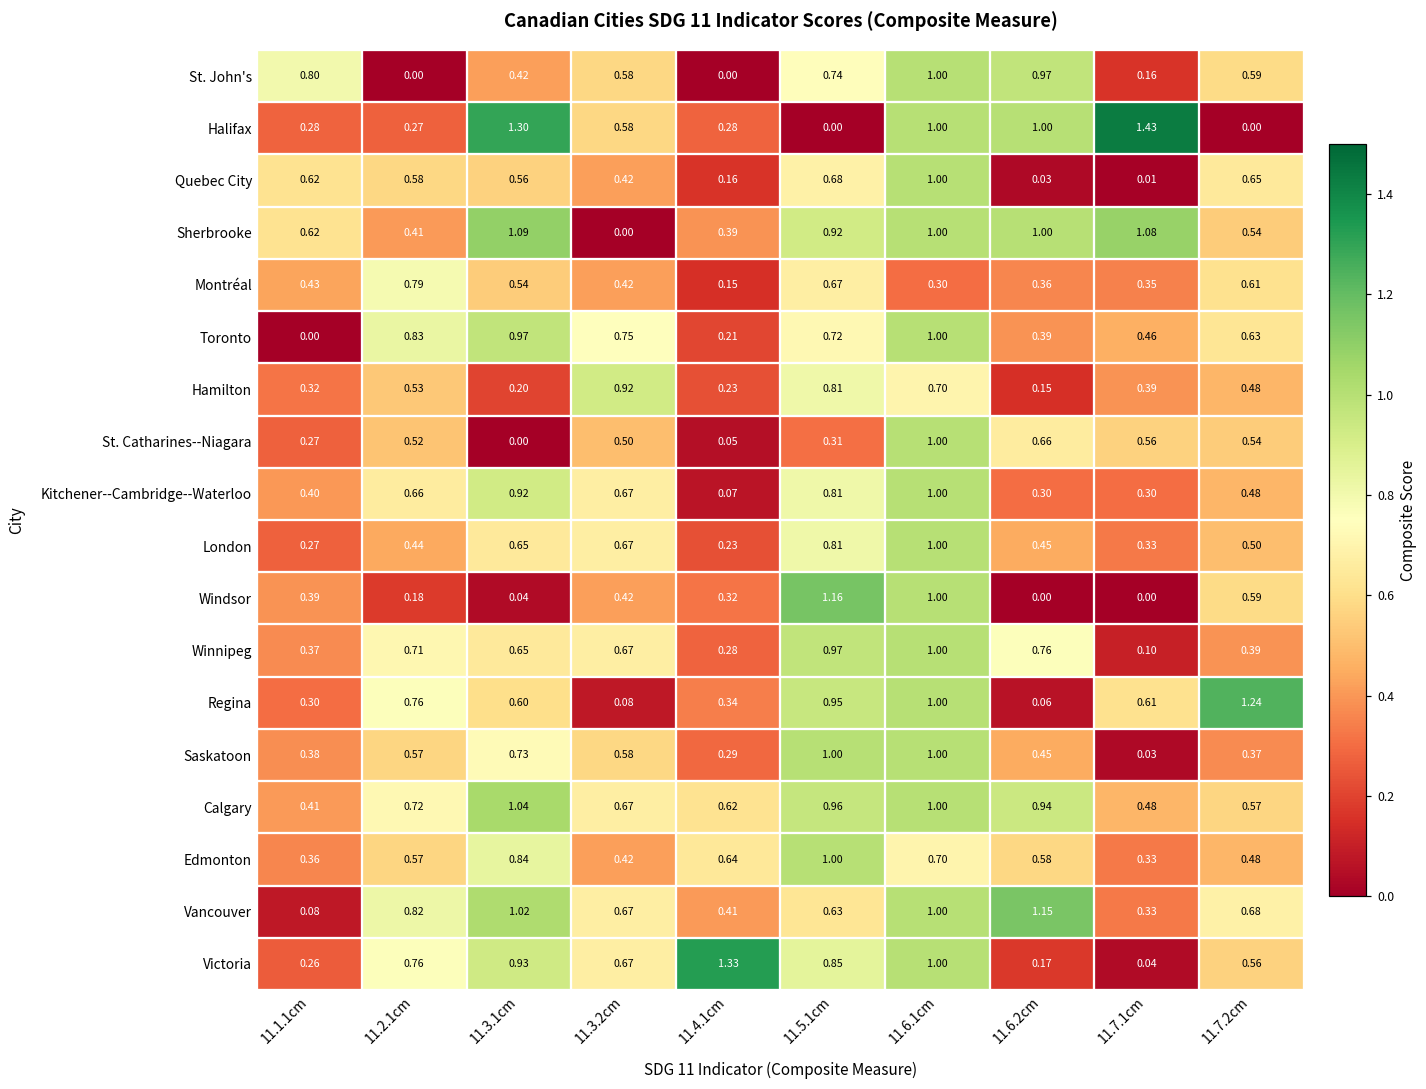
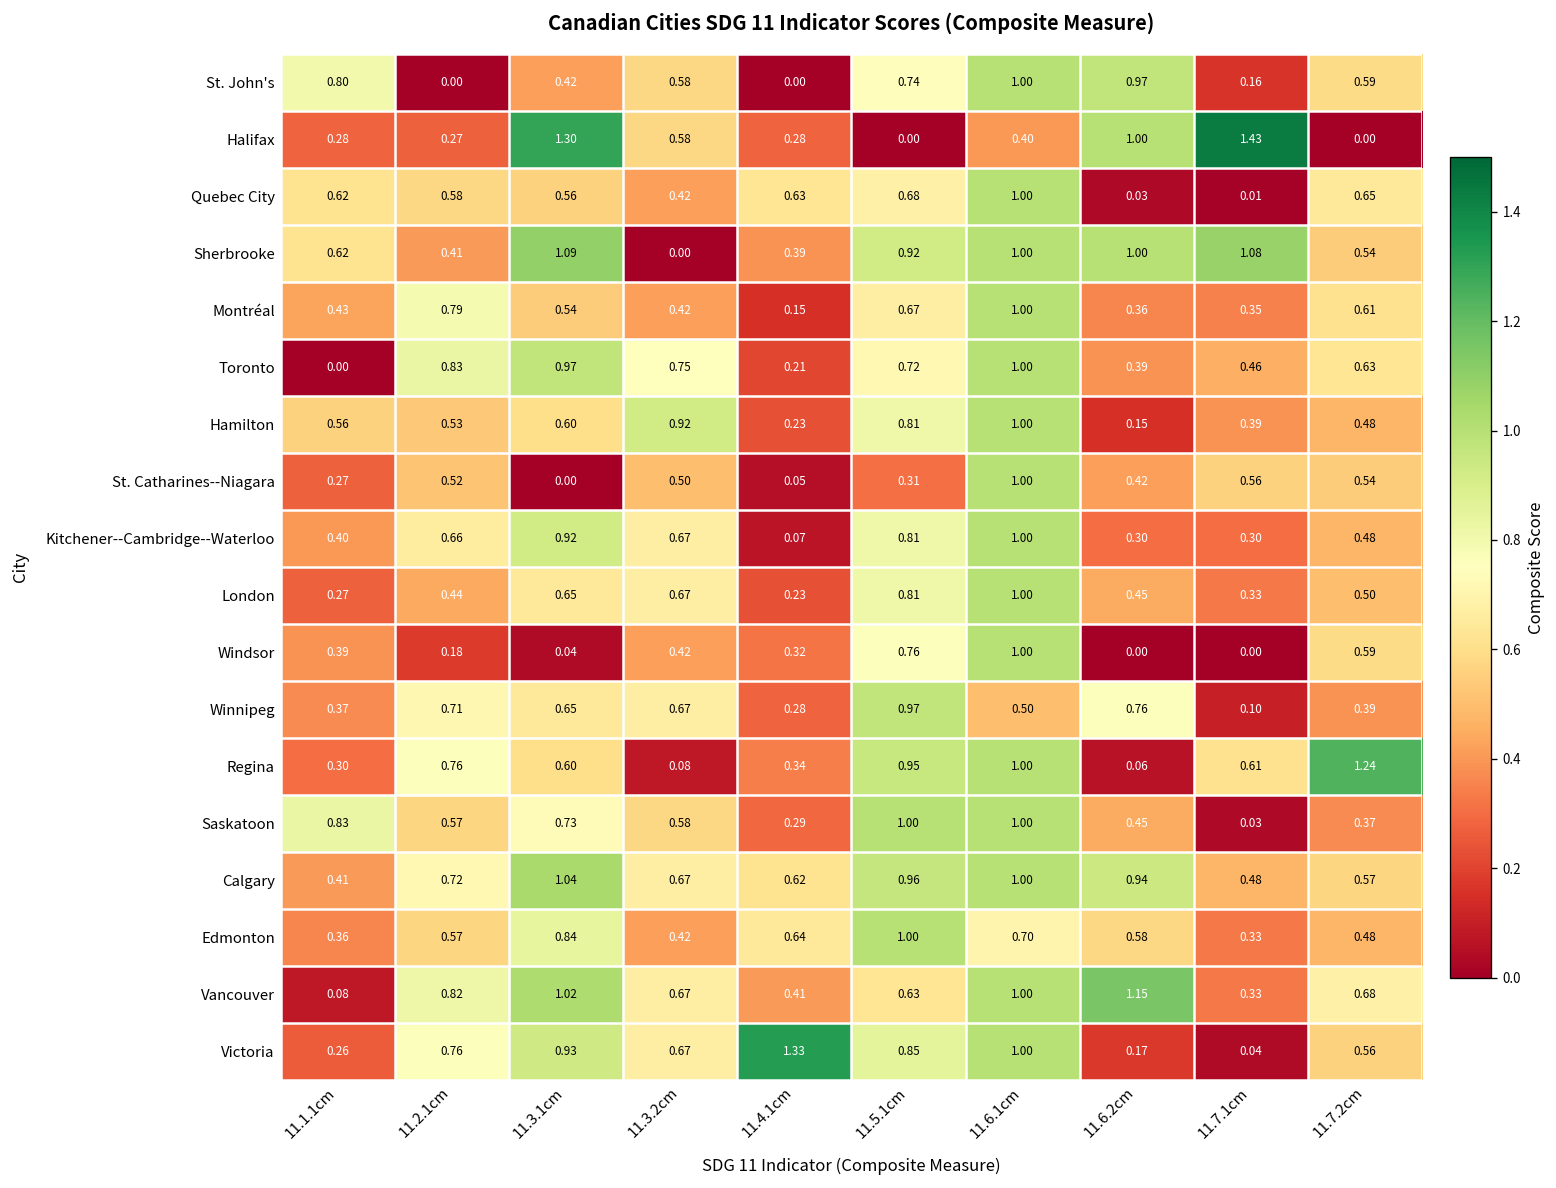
Halifax, 11.6.1cm: 1.00 -> 0.40
Quebec City, 11.4.1cm: 0.16 -> 0.63
Montréal, 11.6.1cm: 0.30 -> 1.00
Hamilton, 11.1.1cm: 0.32 -> 0.56
Hamilton, 11.3.1cm: 0.20 -> 0.60
Hamilton, 11.6.1cm: 0.70 -> 1.00
St. Catharines--Niagara, 11.6.2cm: 0.66 -> 0.42
Windsor, 11.5.1cm: 1.16 -> 0.76
Winnipeg, 11.6.1cm: 1.00 -> 0.50
Saskatoon, 11.1.1cm: 0.38 -> 0.83
